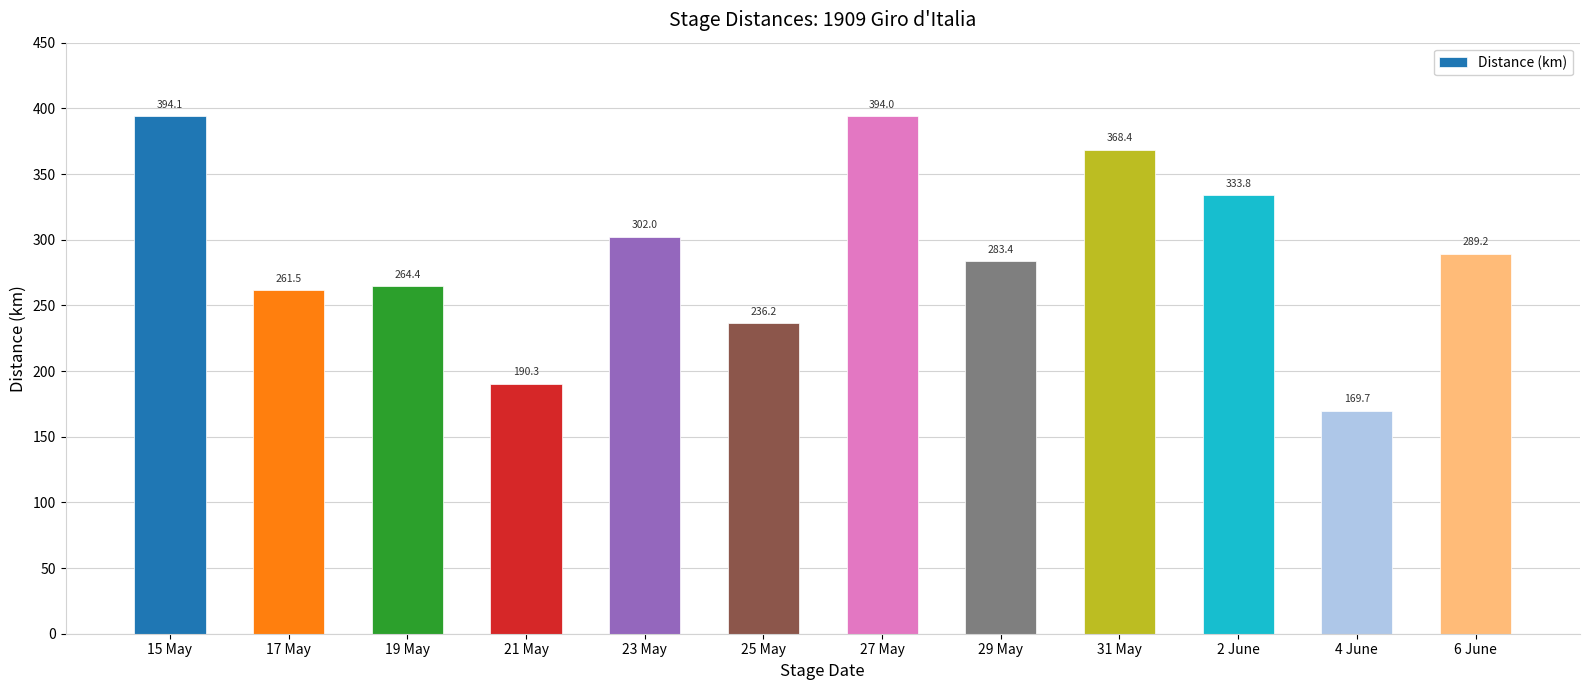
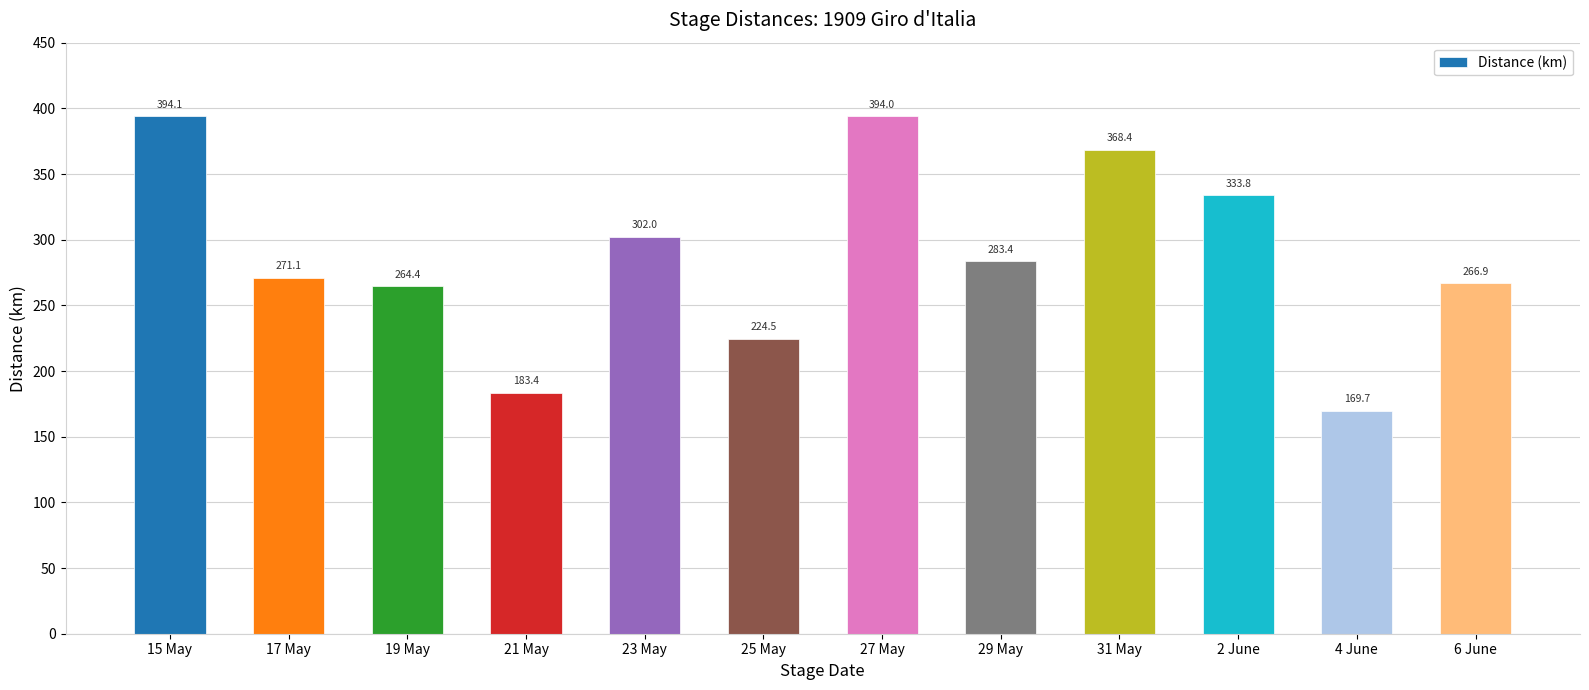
17 May: 261.5 -> 271.1
21 May: 190.3 -> 183.4
25 May: 236.2 -> 224.5
6 June: 289.2 -> 266.9
